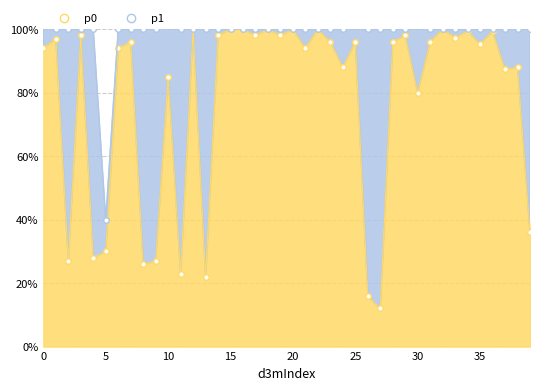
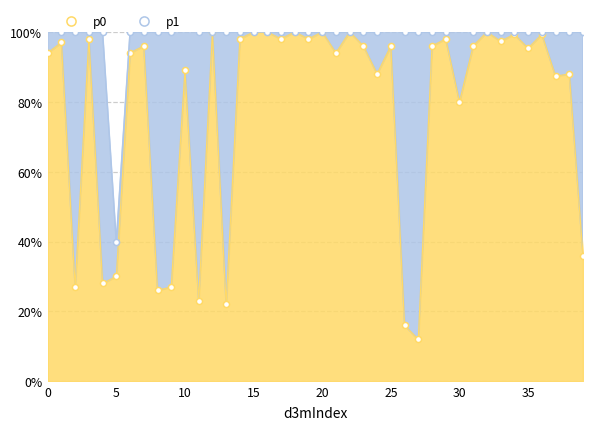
p0, 10: 85% -> 89%
